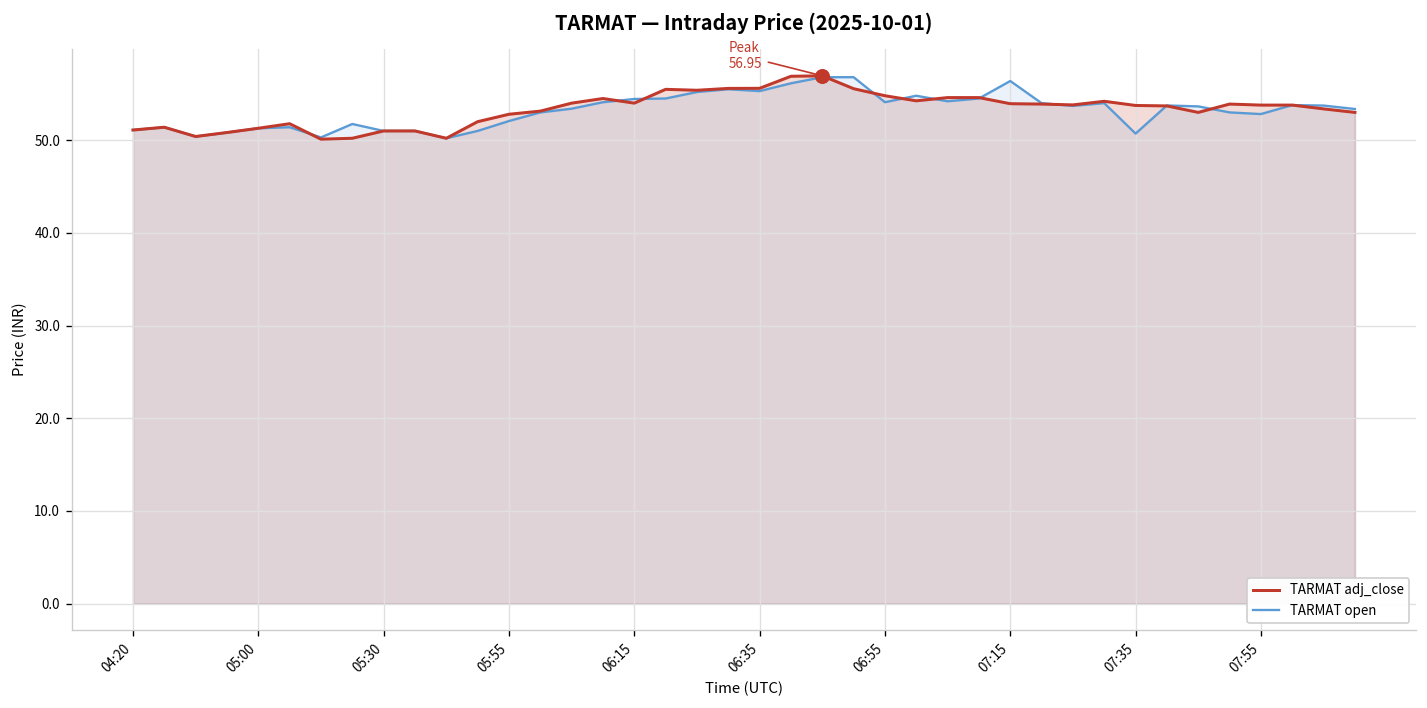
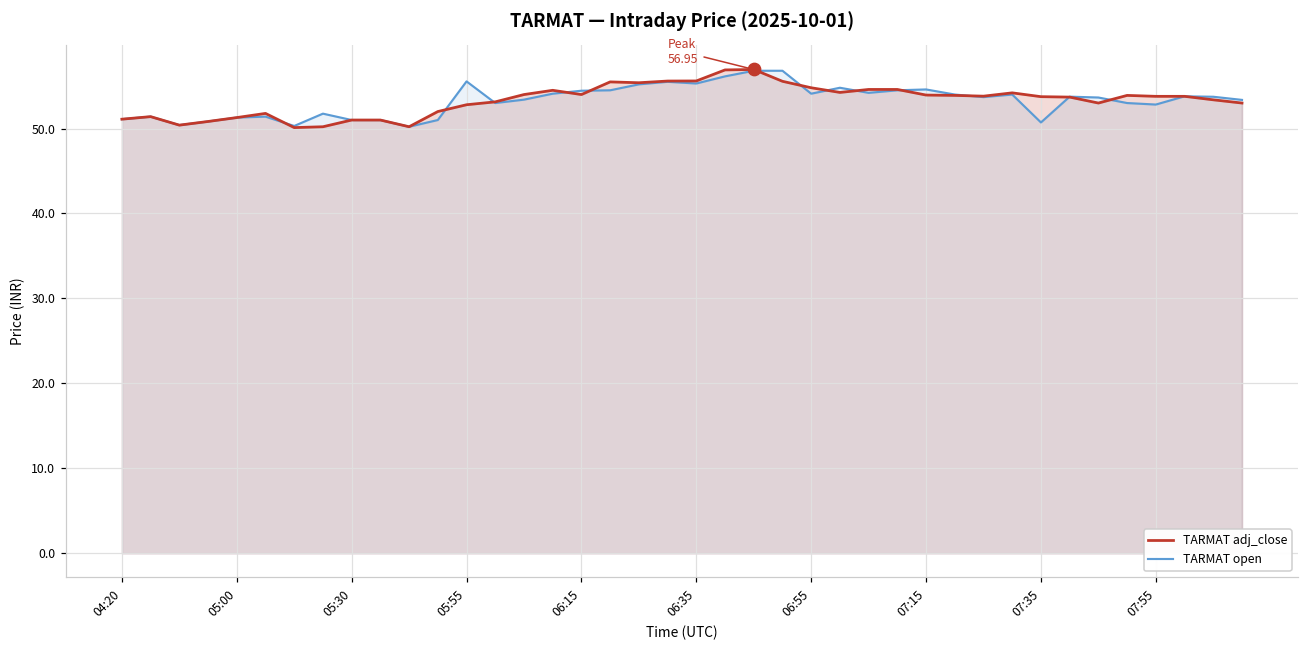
TARMAT open, 05:55: 52 -> 56
TARMAT open, 07:15: 56 -> 55
